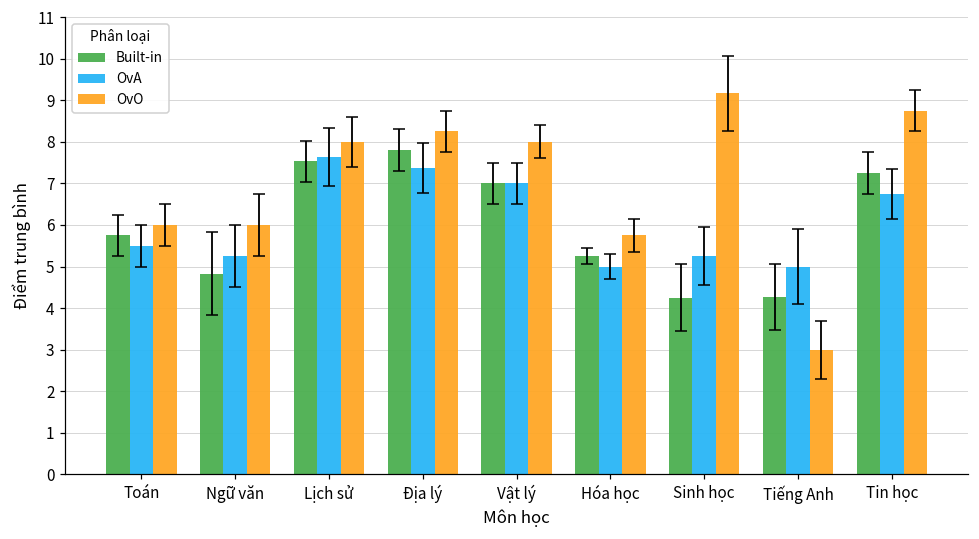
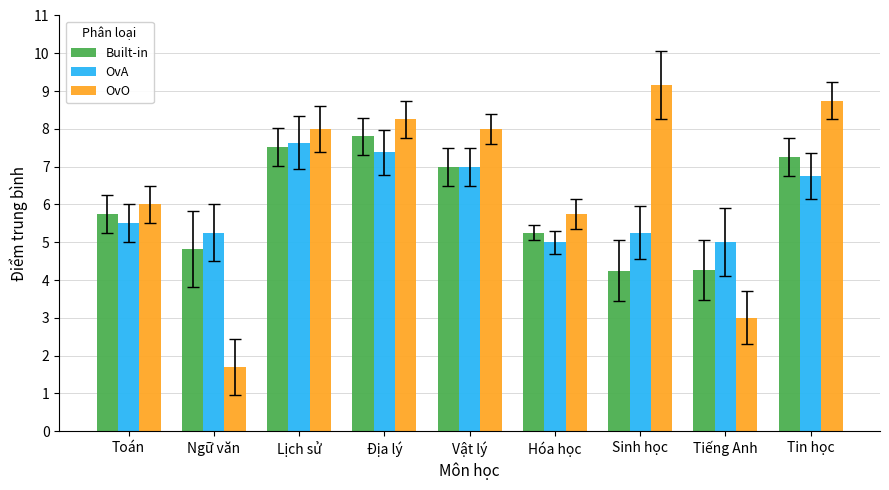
OvO, Ngữ văn: 6.0 -> 1.7
